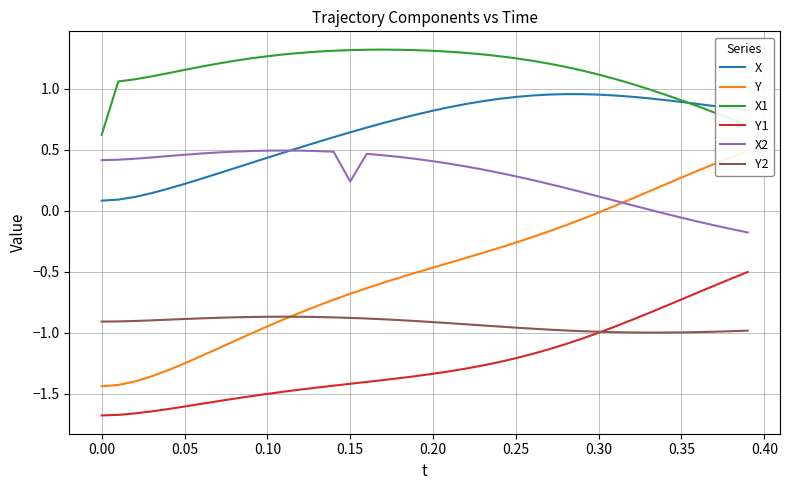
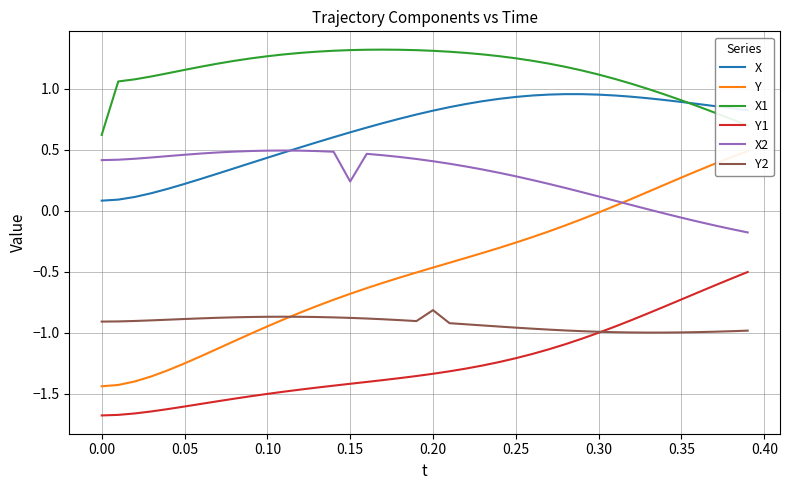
Y2, 0.20: -0.91 -> -0.82
